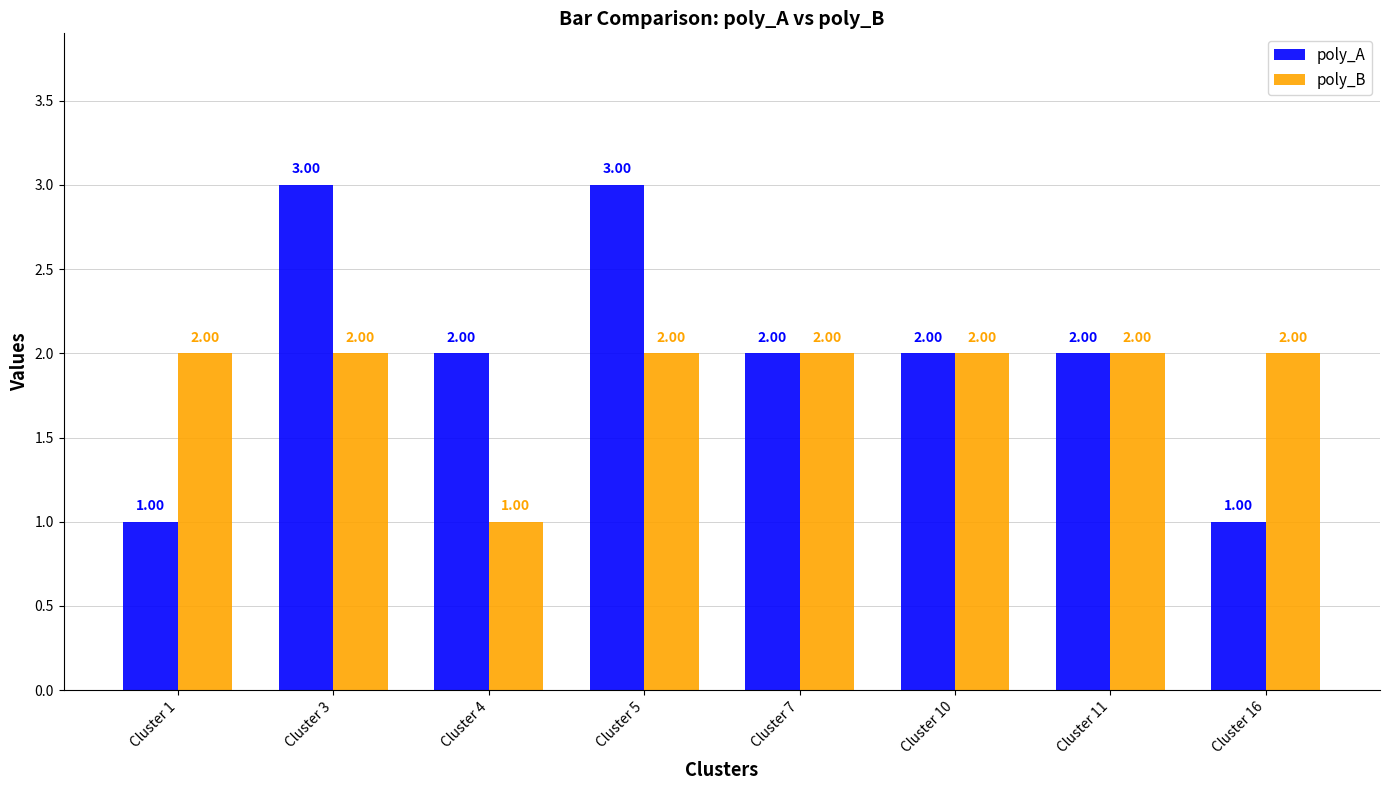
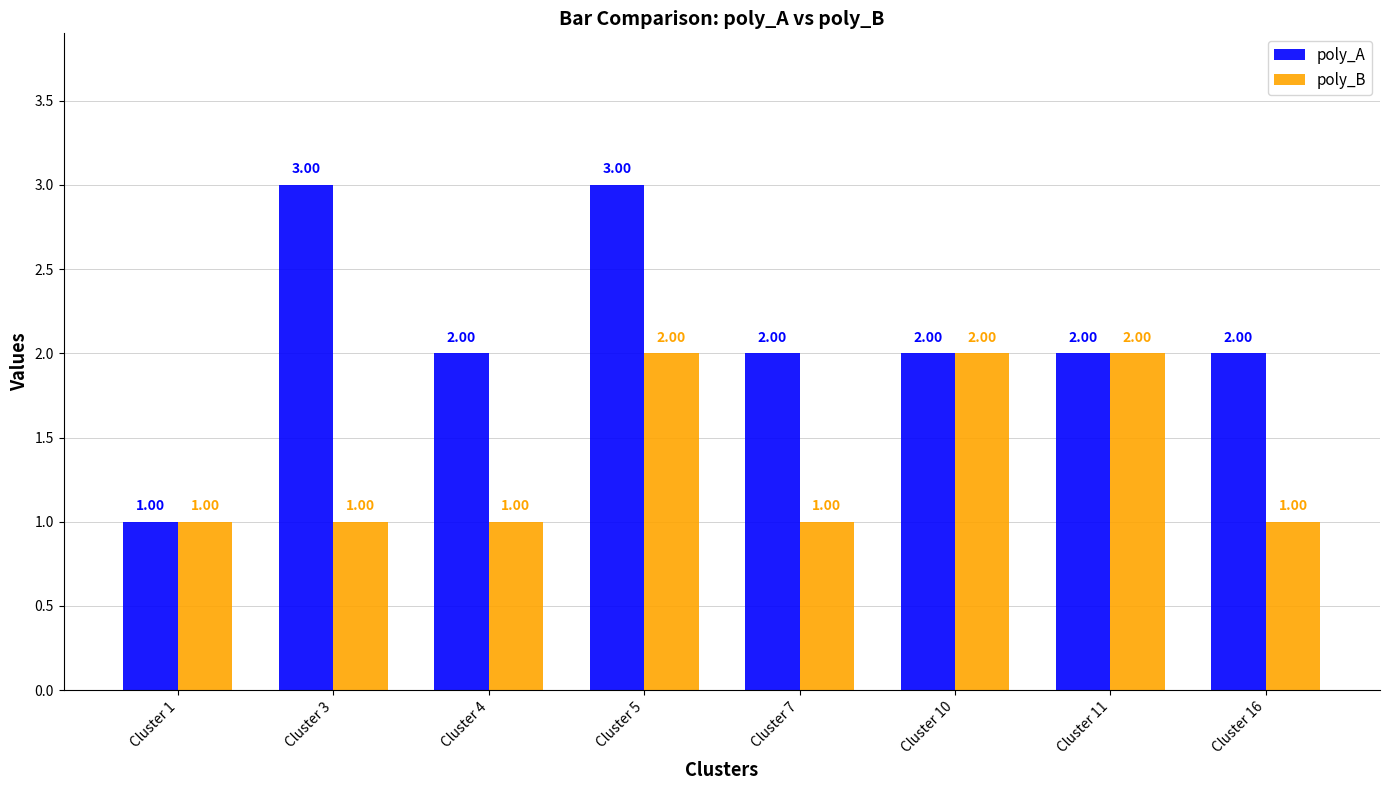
poly_B, Cluster 1: 2.00 -> 1.00
poly_B, Cluster 3: 2.00 -> 1.00
poly_B, Cluster 7: 2.00 -> 1.00
poly_A, Cluster 16: 1.00 -> 2.00
poly_B, Cluster 16: 2.00 -> 1.00
